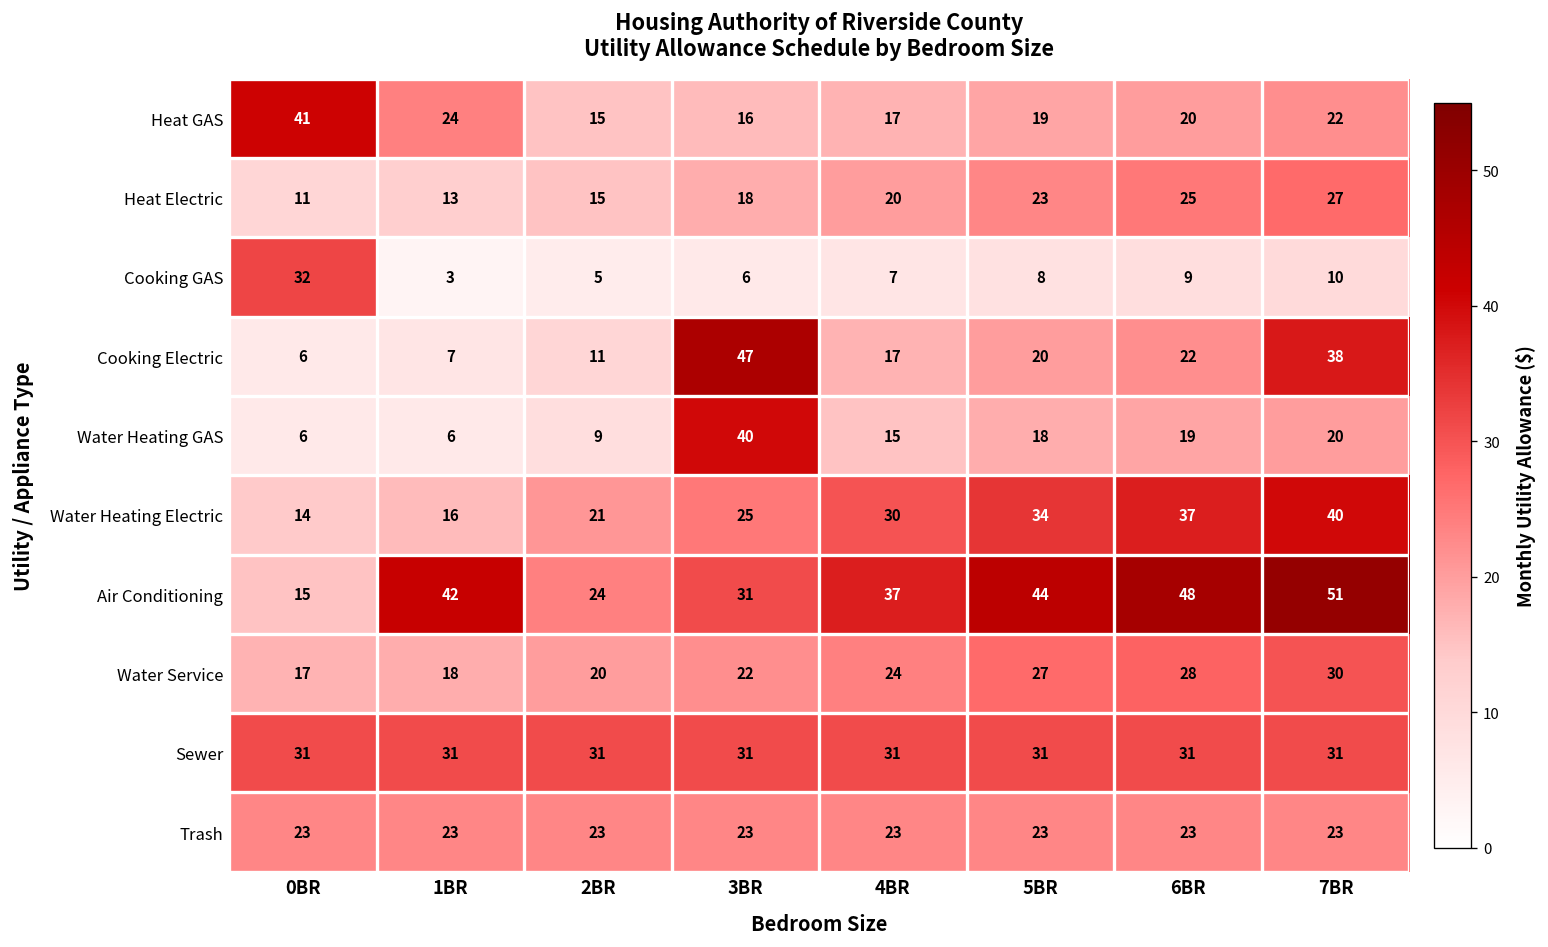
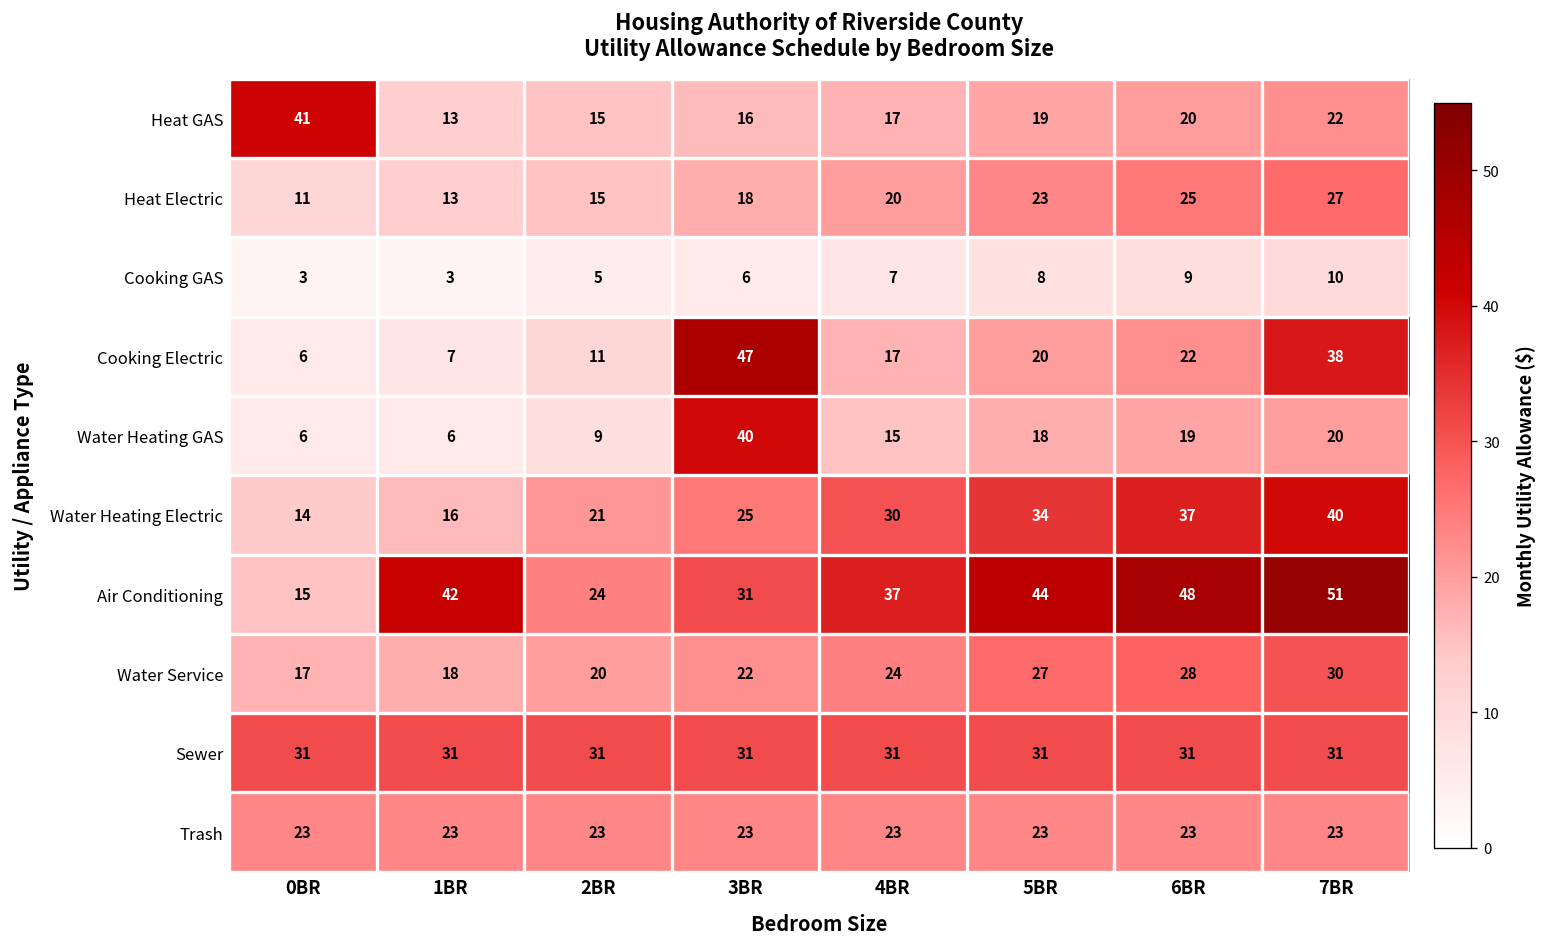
Heat GAS, 1BR: 24 -> 13
Cooking GAS, 0BR: 32 -> 3
